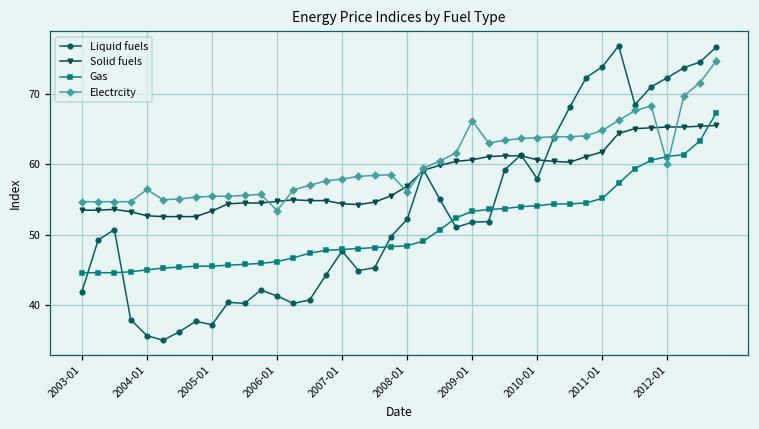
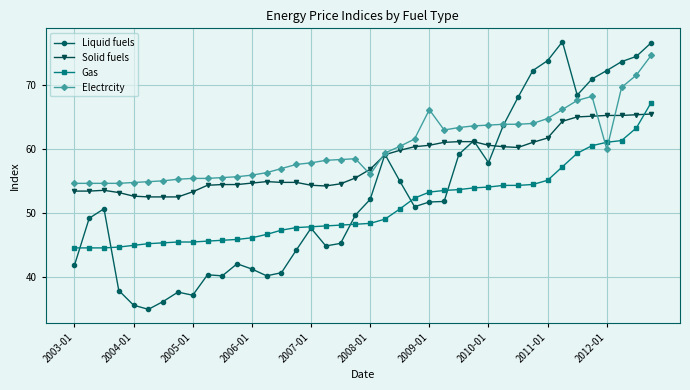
Electrcity, 2004-01: 56 -> 55
Electrcity, 2006-01: 53 -> 56
